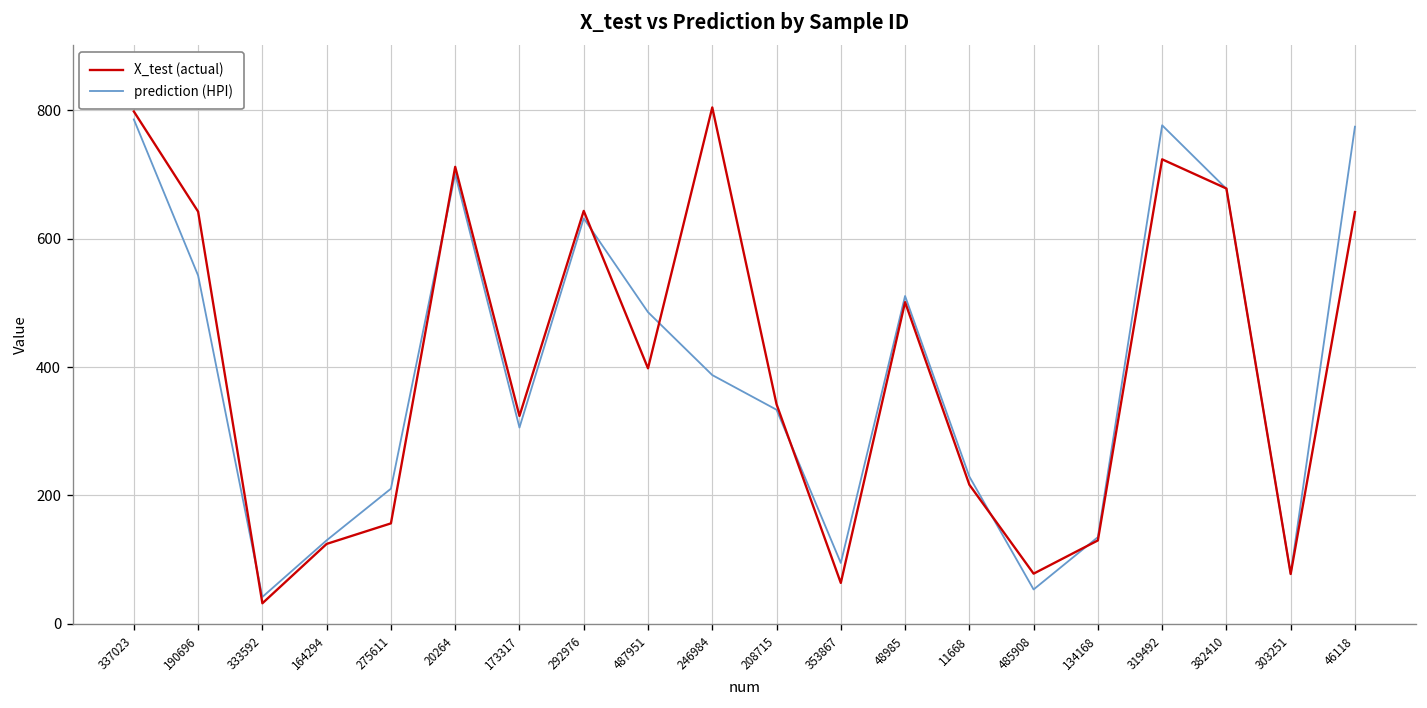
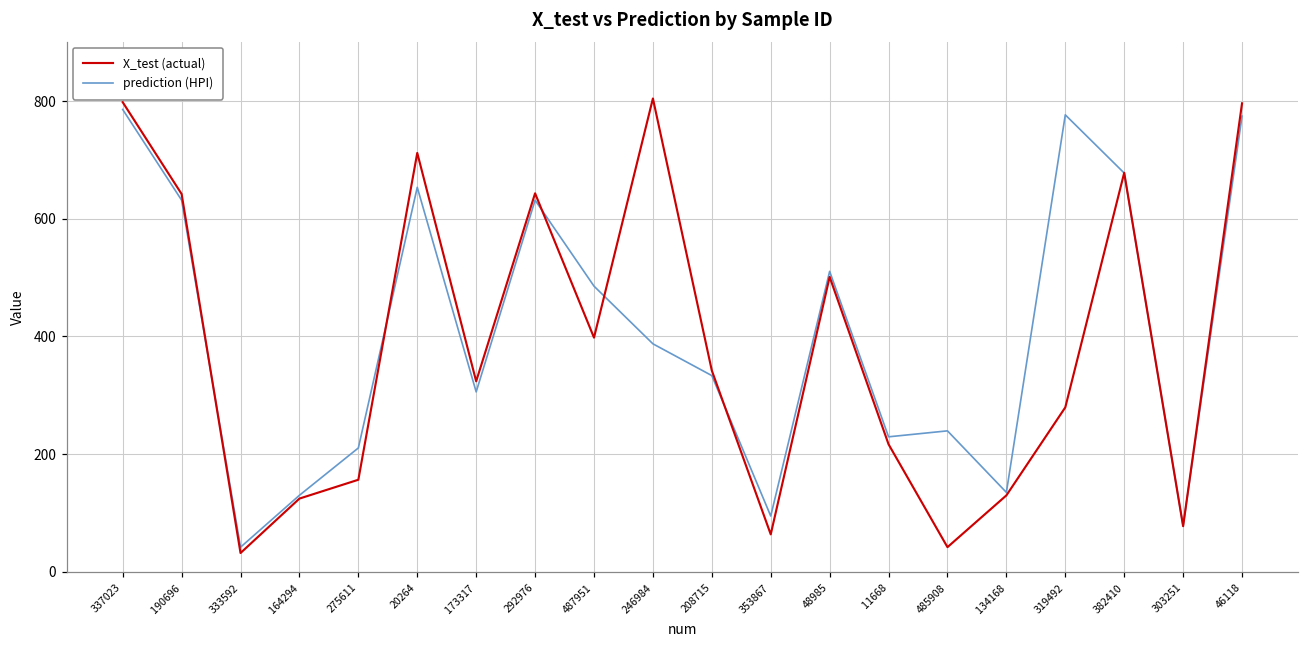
prediction (HPI), 190696: 540 -> 630
prediction (HPI), 20264: 700 -> 650
X_test (actual), 485908: 80 -> 40
prediction (HPI), 485908: 50 -> 240
X_test (actual), 319492: 720 -> 280
X_test (actual), 46118: 640 -> 800
